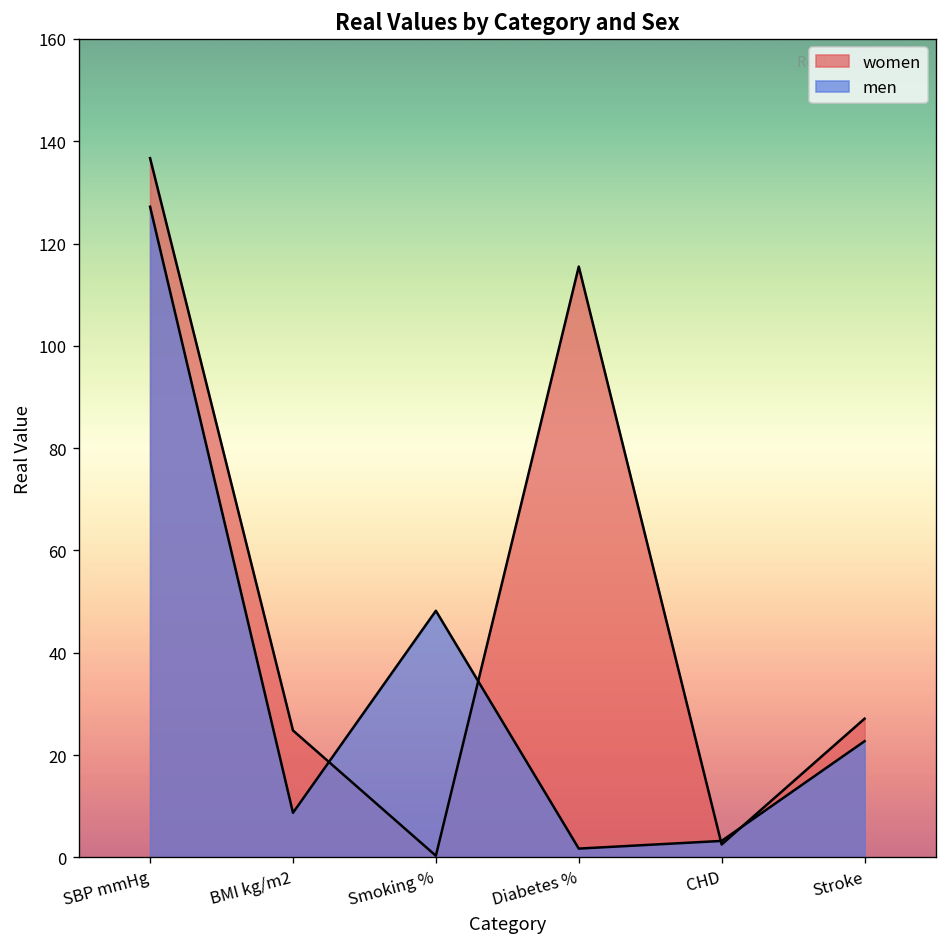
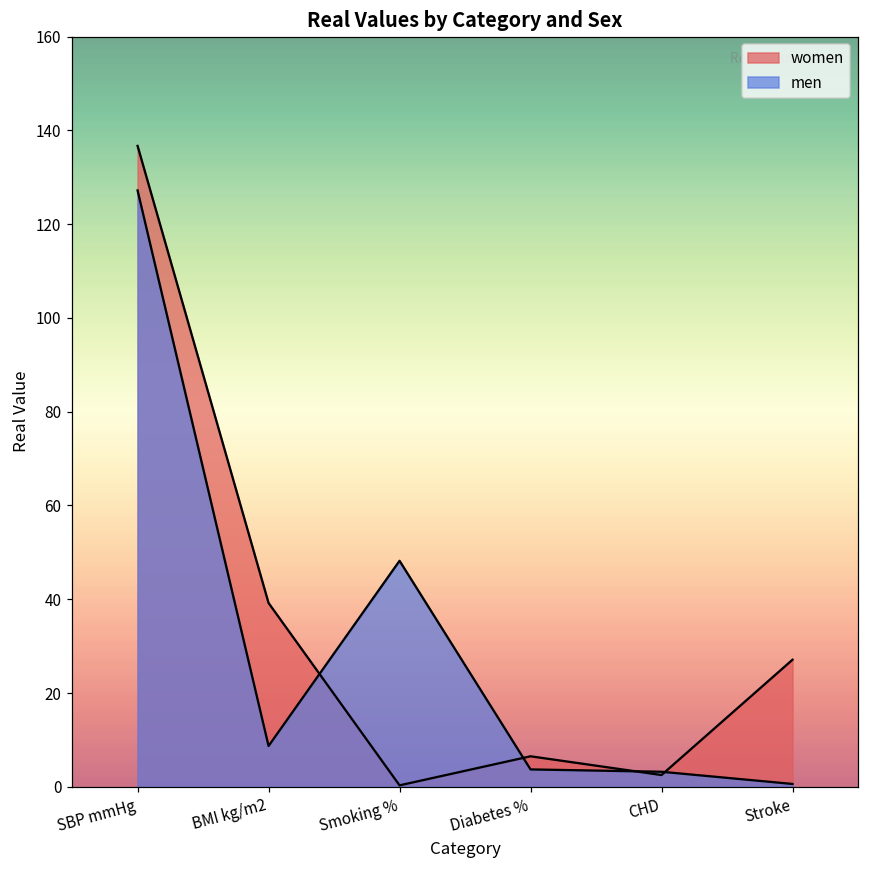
women, BMI kg/m2: 25 -> 39
women, Diabetes %: 116 -> 7
men, Diabetes %: 2 -> 4
men, Stroke: 23 -> 1
